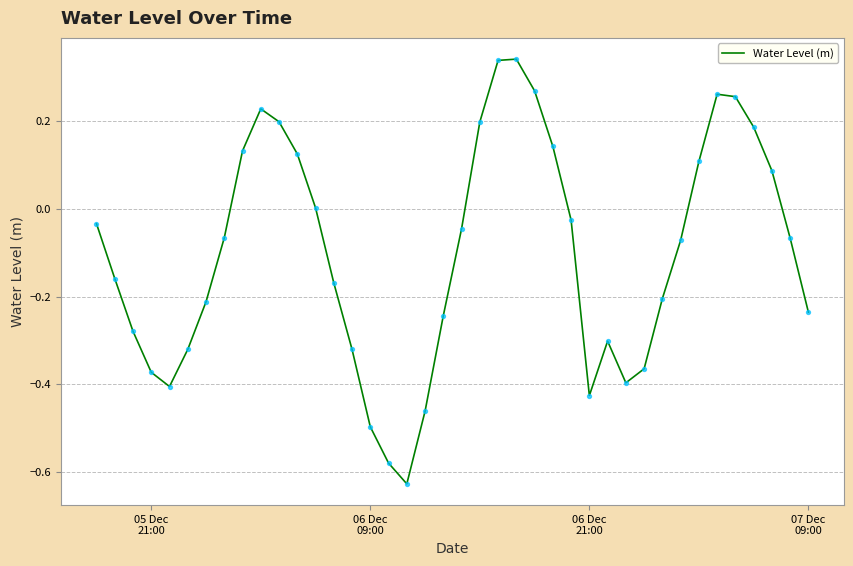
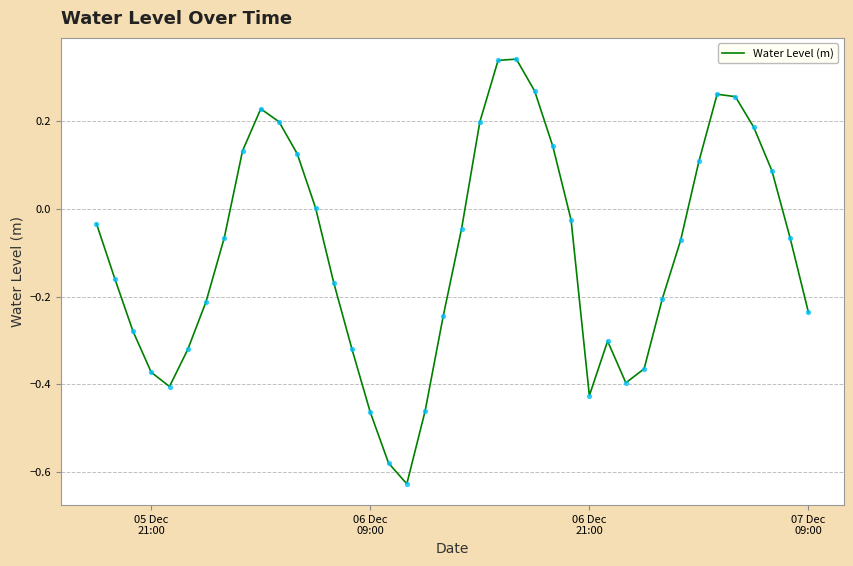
06 Dec 09:00: -0.50 -> -0.46
